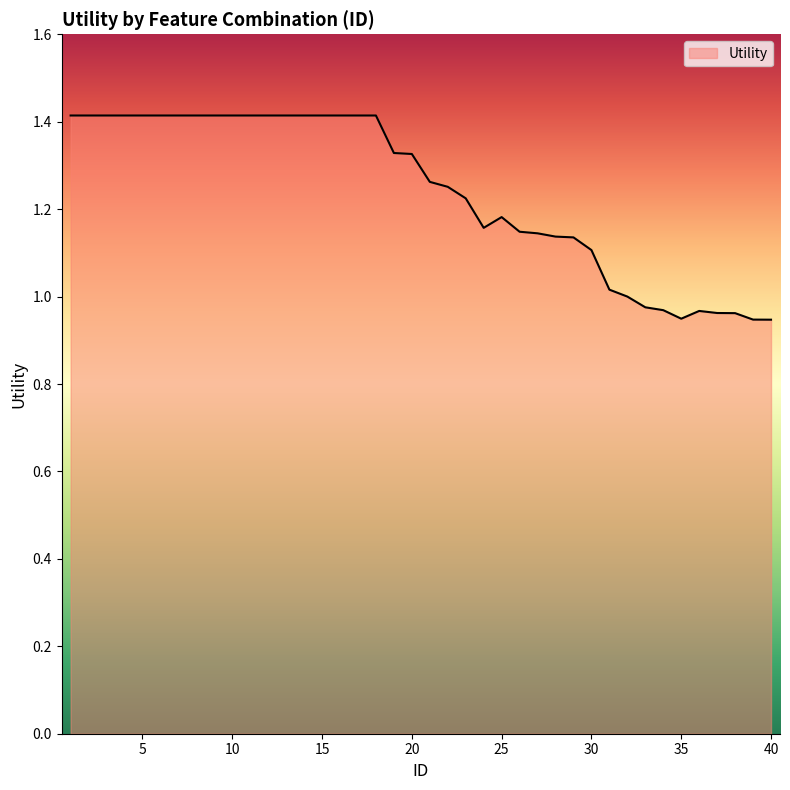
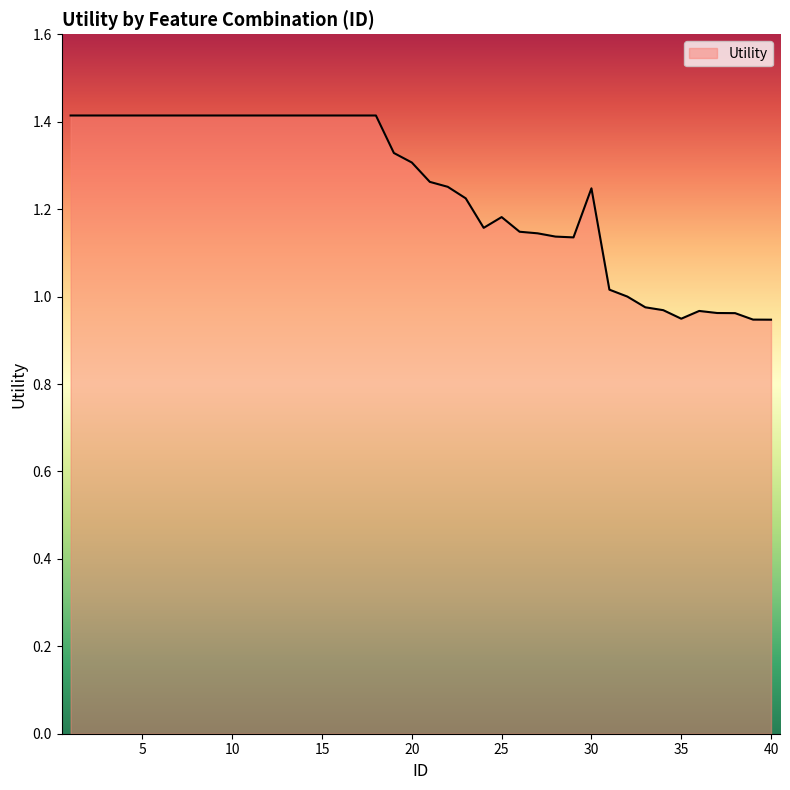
20: 1.33 -> 1.31
30: 1.11 -> 1.25
